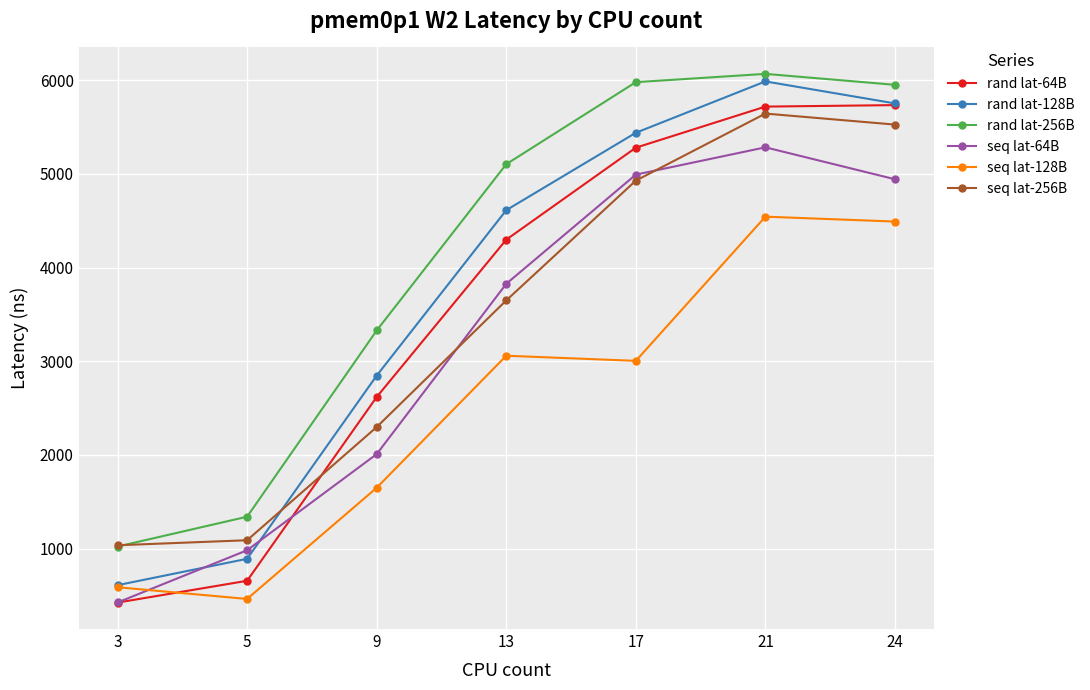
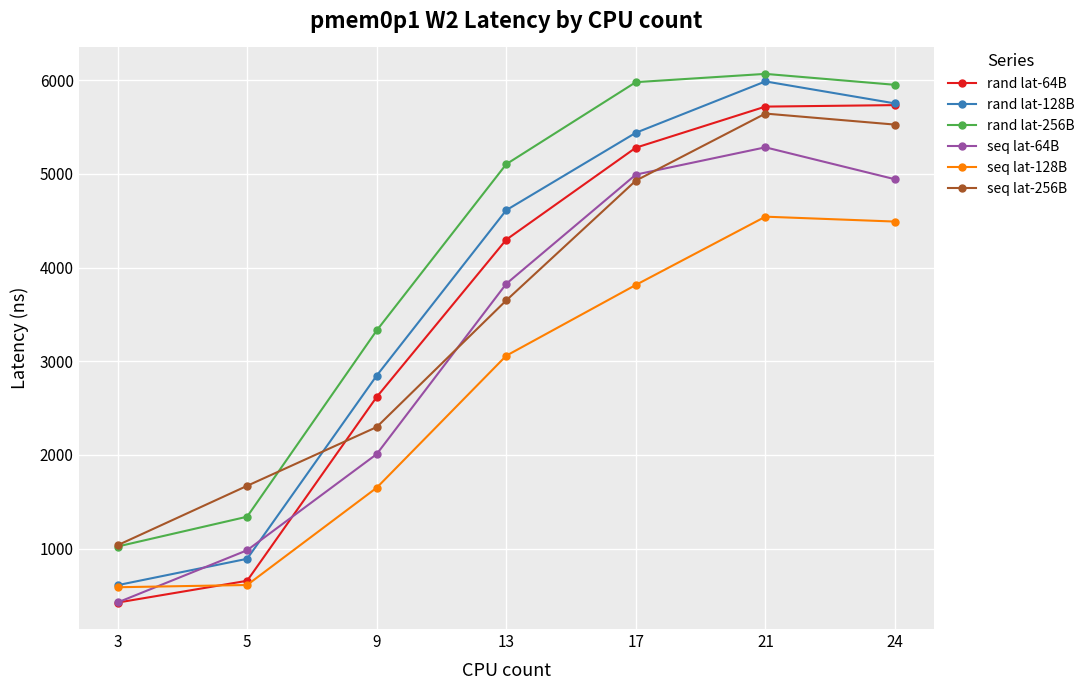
seq lat-128B, 5: 500 -> 600
seq lat-256B, 5: 1100 -> 1700
seq lat-128B, 17: 3000 -> 3800
